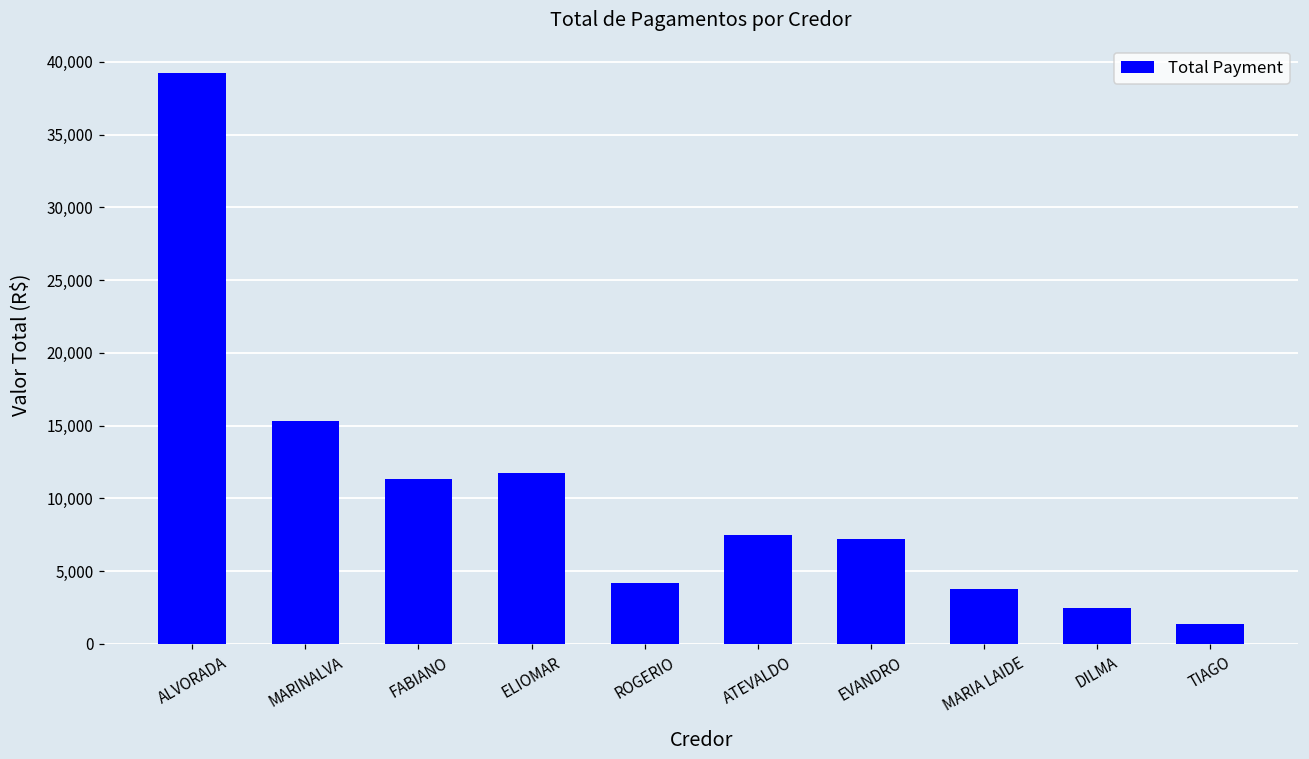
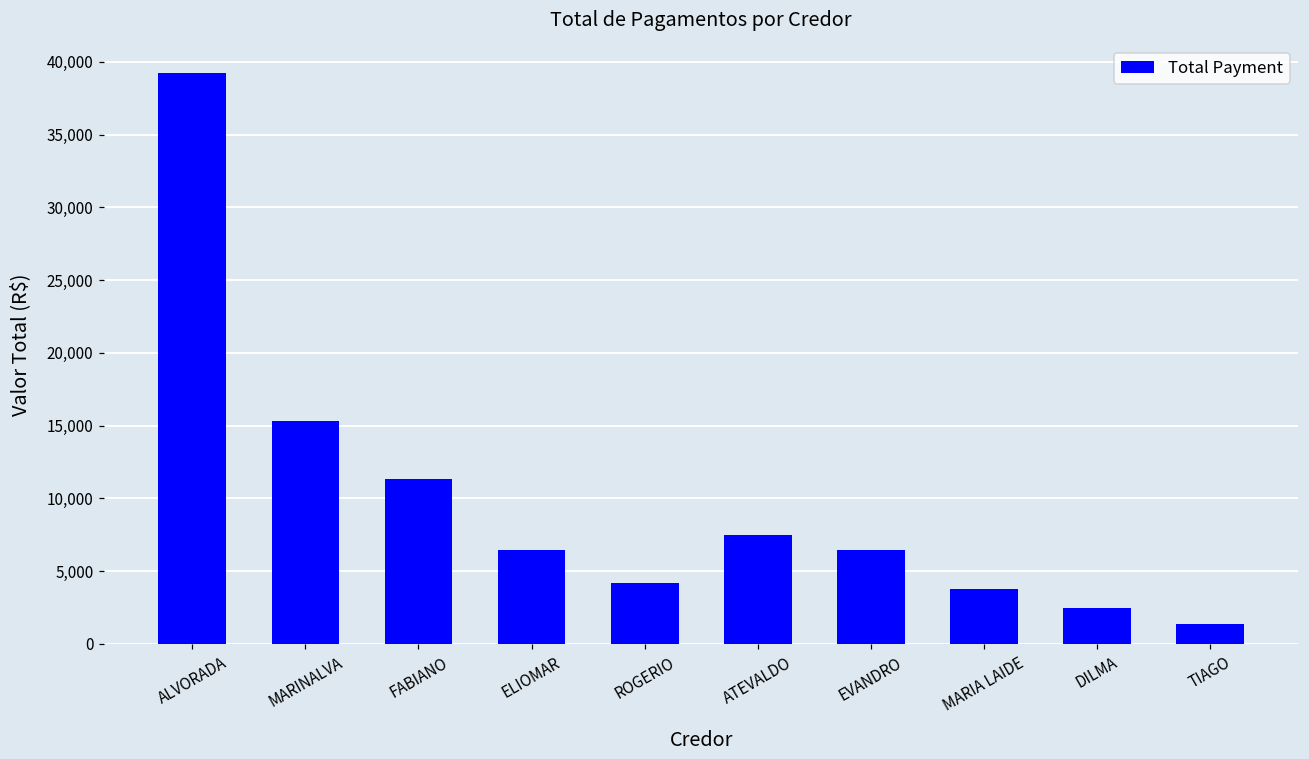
ELIOMAR: 11,700 -> 6,500
EVANDRO: 7,200 -> 6,400
